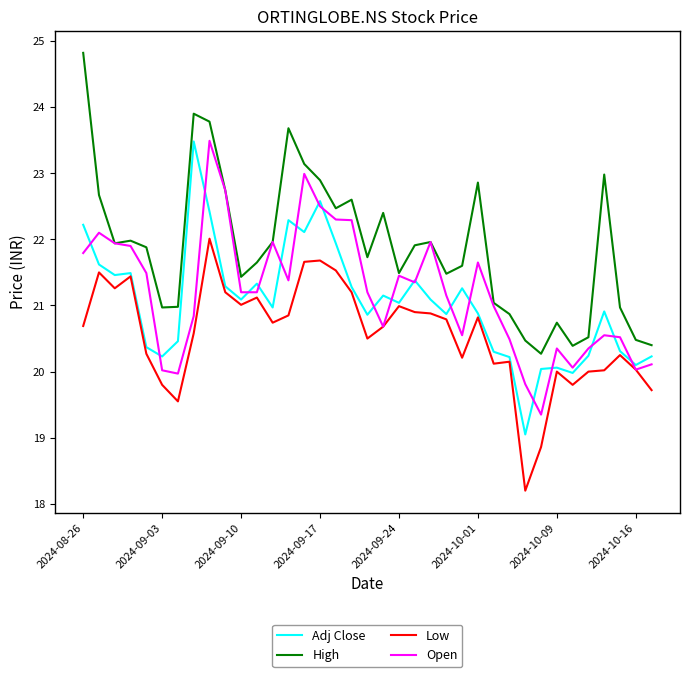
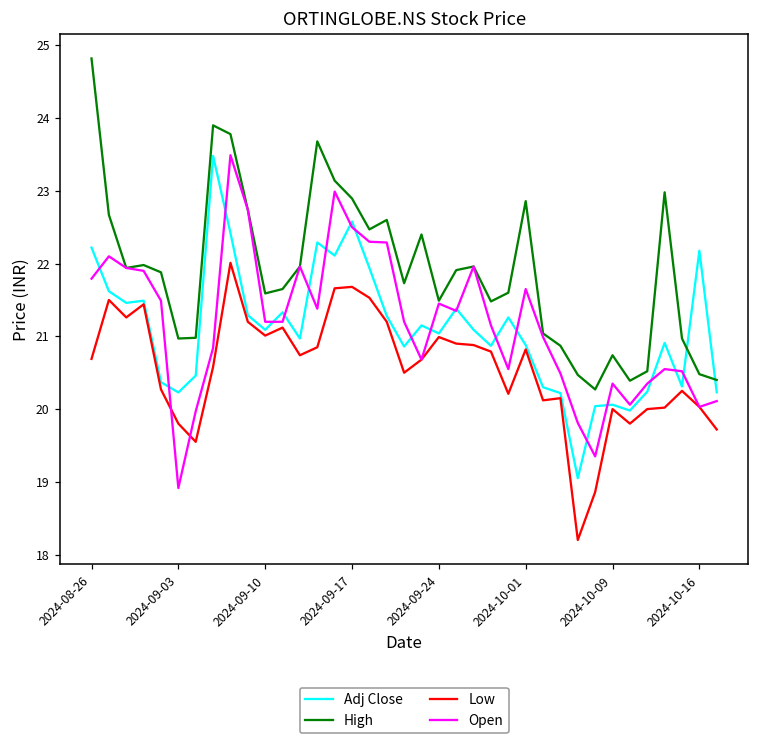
Open, 2024-09-03: 20.0 -> 18.9
High, 2024-09-10: 21.4 -> 21.6
Adj Close, 2024-10-16: 20.1 -> 22.2
